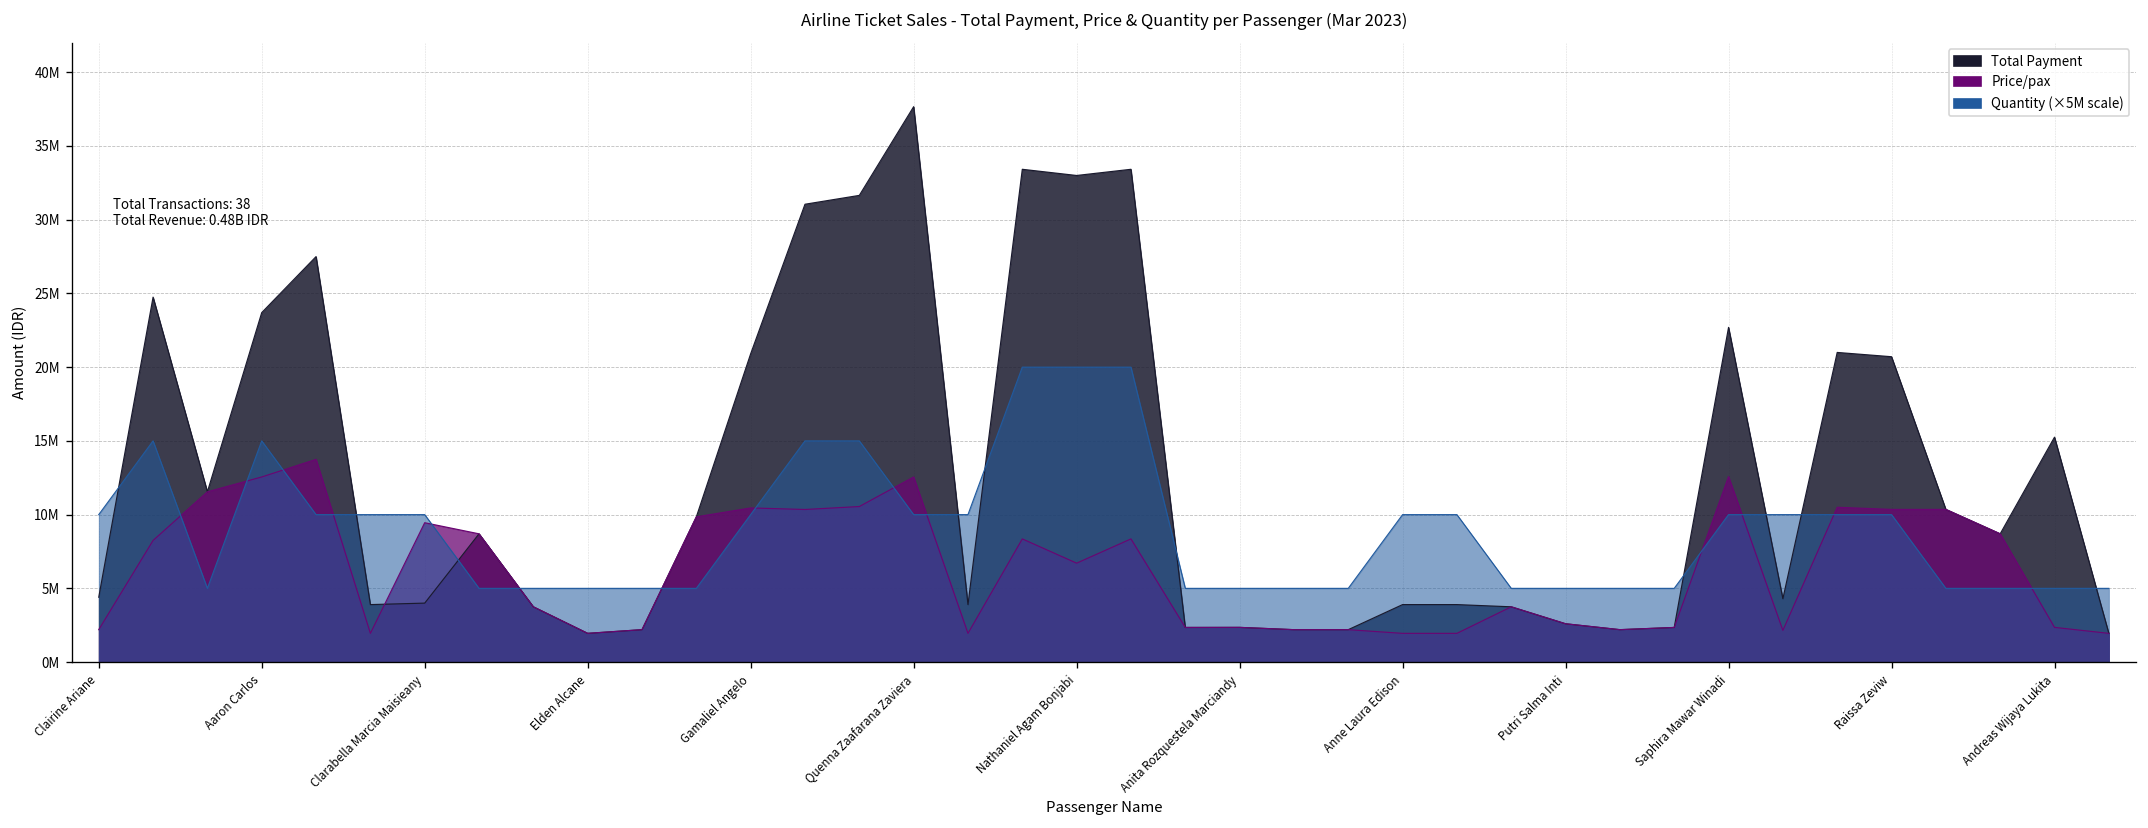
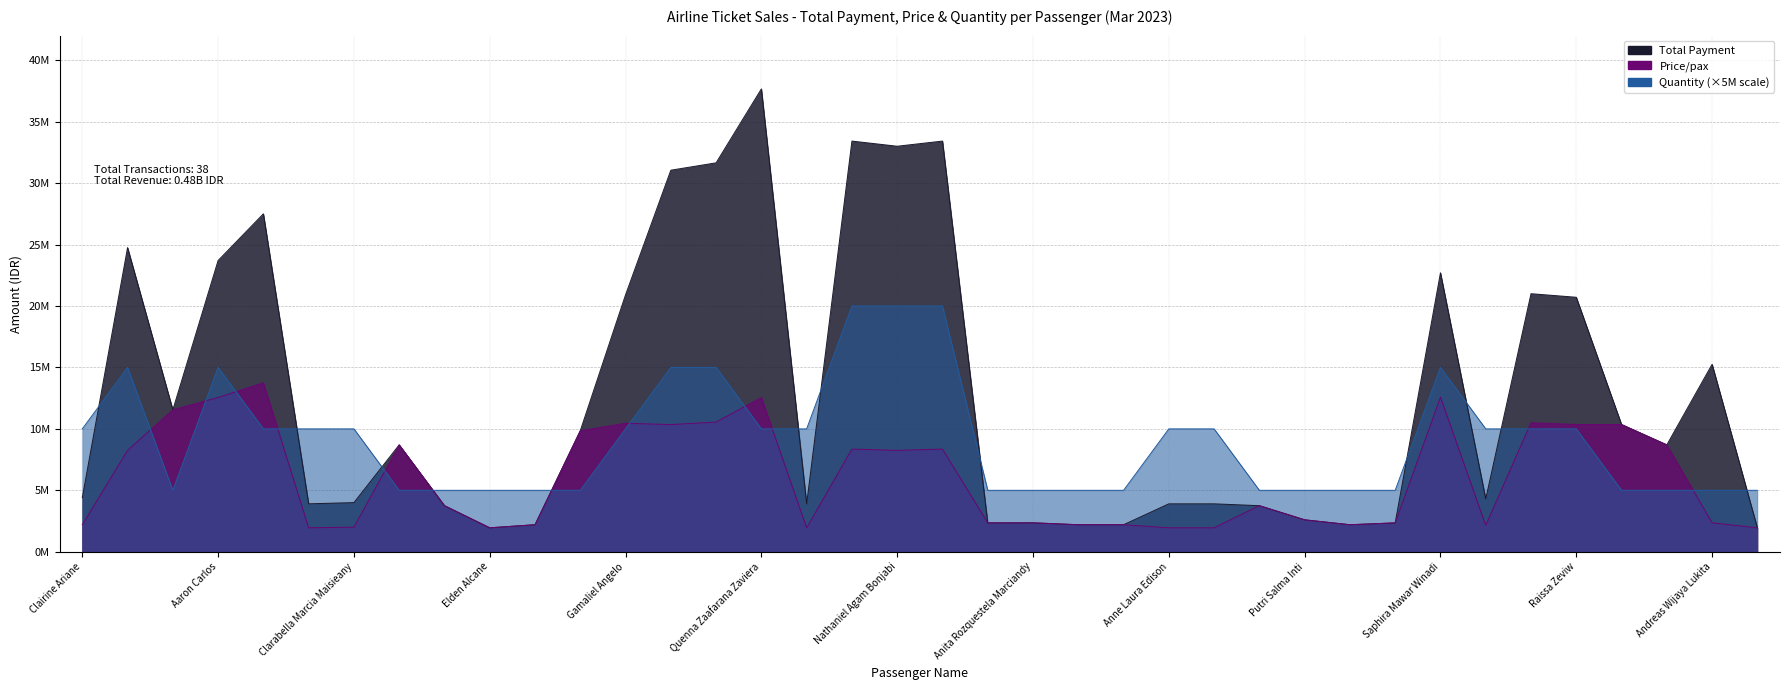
Price/pax, Clarabella Marcia Maisieany: 9500000 -> 2000000
Price/pax, Nathaniel Agam Bonjabi: 6700000 -> 8300000
Quantity (×5M scale), Saphira Mawar Winadi: 10000000 -> 15000000
